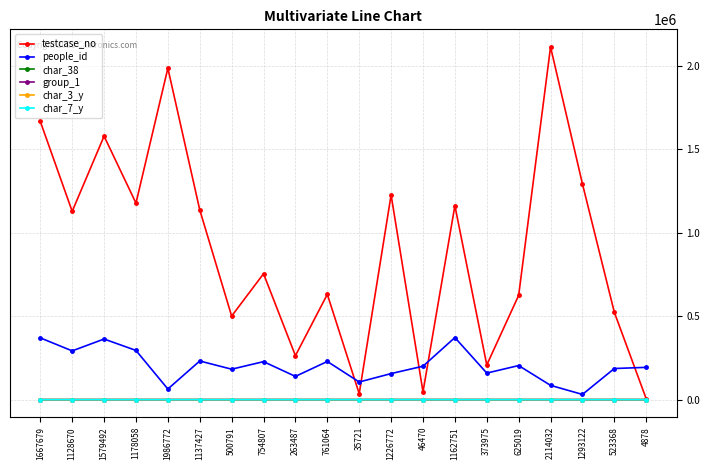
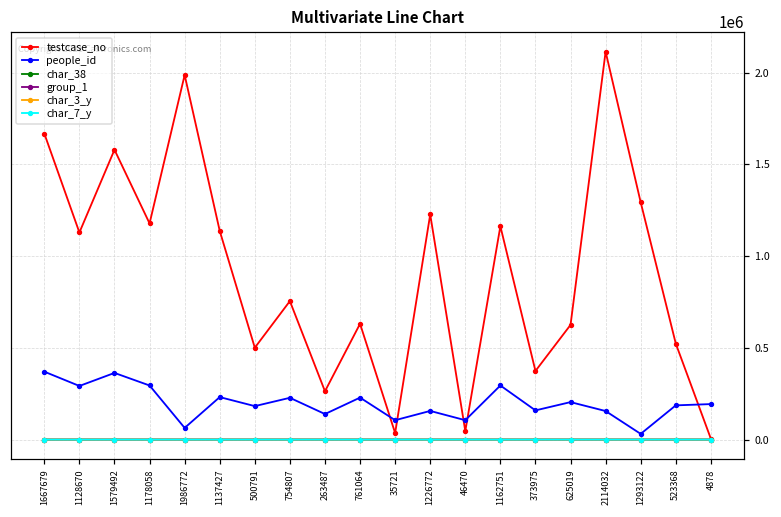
people_id, 46470: 200000 -> 110000
people_id, 1162751: 370000 -> 290000
testcase_no, 373975: 210000 -> 370000
people_id, 2114032: 90000 -> 160000
